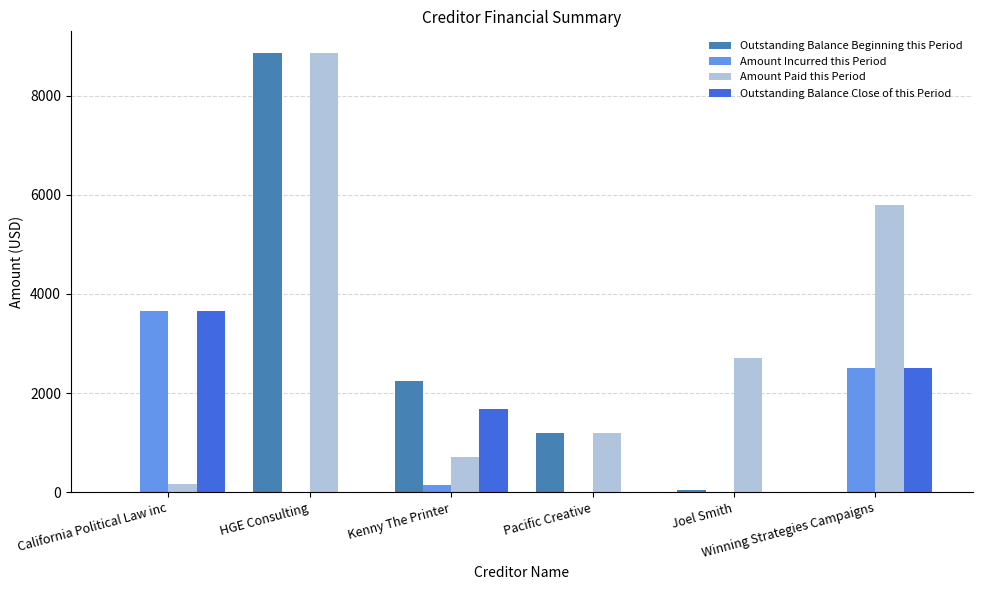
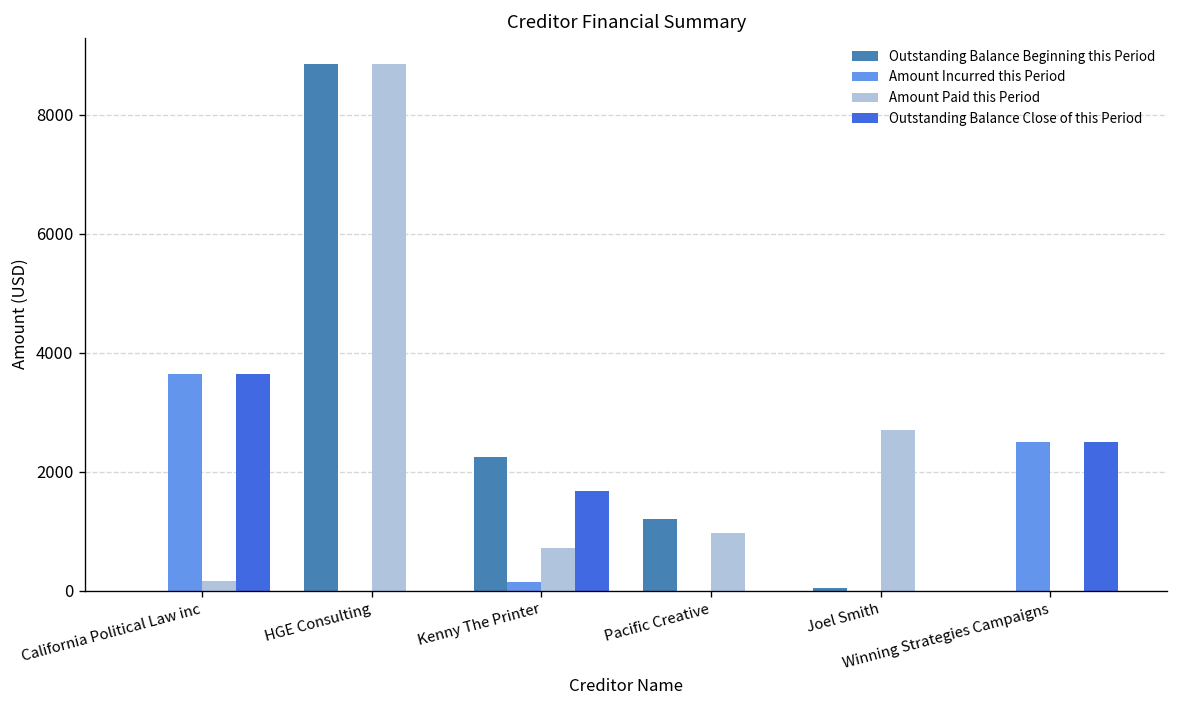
Amount Paid this Period, Pacific Creative: 1200 -> 1000
Amount Paid this Period, Winning Strategies Campaigns: 5800 -> 0
